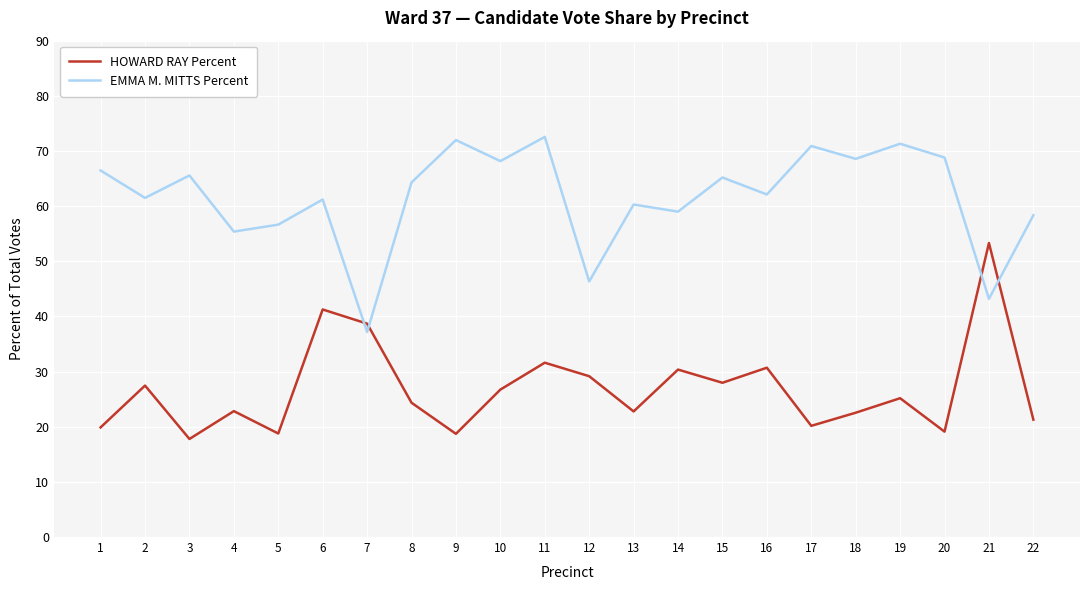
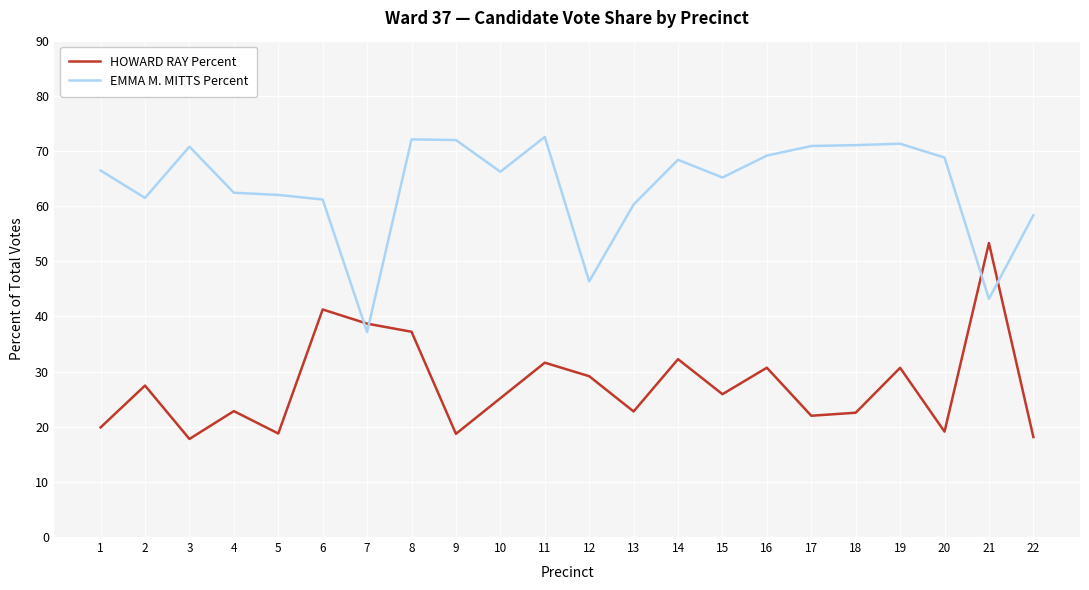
EMMA M. MITTS Percent, 3: 66 -> 71
EMMA M. MITTS Percent, 4: 55 -> 62
EMMA M. MITTS Percent, 5: 57 -> 62
HOWARD RAY Percent, 8: 24 -> 37
EMMA M. MITTS Percent, 8: 64 -> 72
HOWARD RAY Percent, 10: 27 -> 25
EMMA M. MITTS Percent, 10: 68 -> 66
HOWARD RAY Percent, 14: 30 -> 32
EMMA M. MITTS Percent, 14: 59 -> 68
HOWARD RAY Percent, 15: 28 -> 26
EMMA M. MITTS Percent, 16: 62 -> 69
HOWARD RAY Percent, 17: 20 -> 22
EMMA M. MITTS Percent, 18: 69 -> 71
HOWARD RAY Percent, 19: 25 -> 31
HOWARD RAY Percent, 22: 21 -> 18
